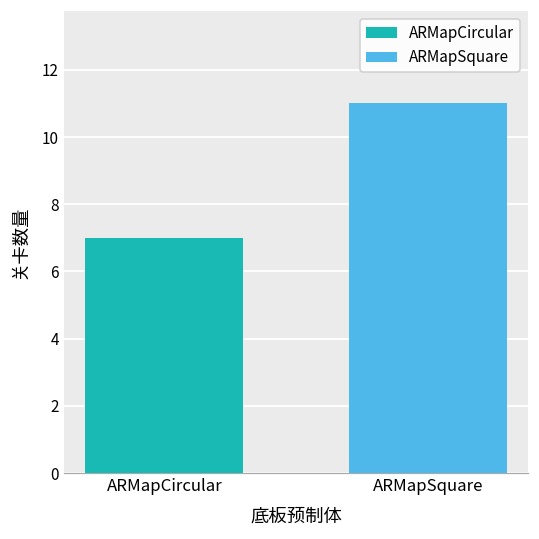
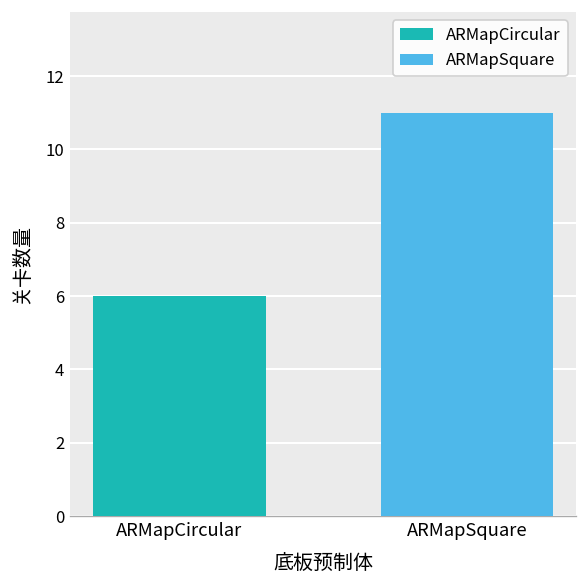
ARMapCircular: 7 -> 6
